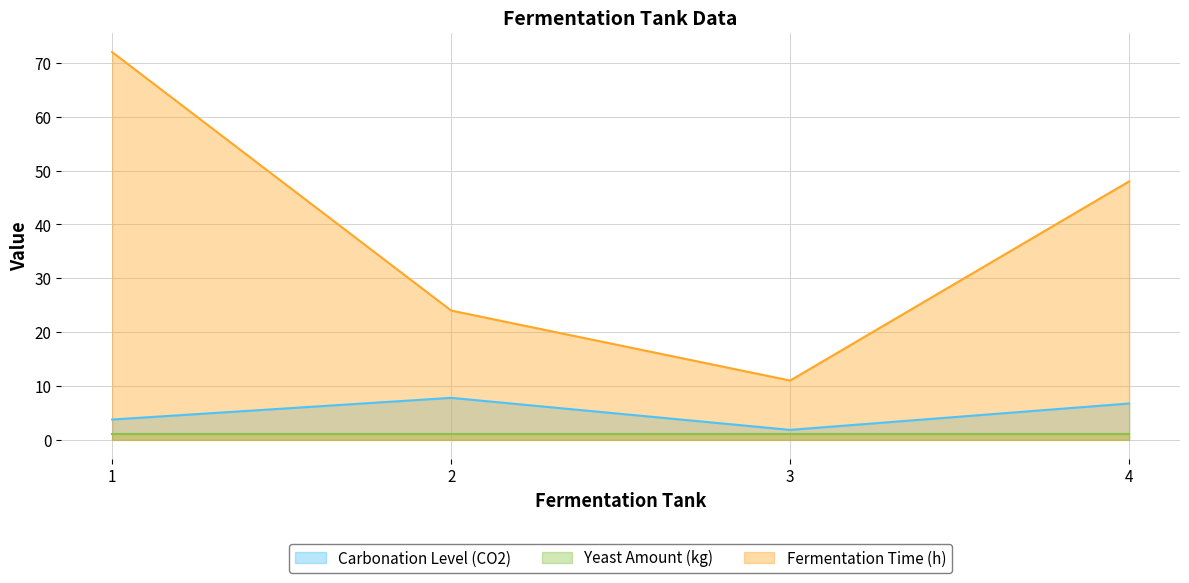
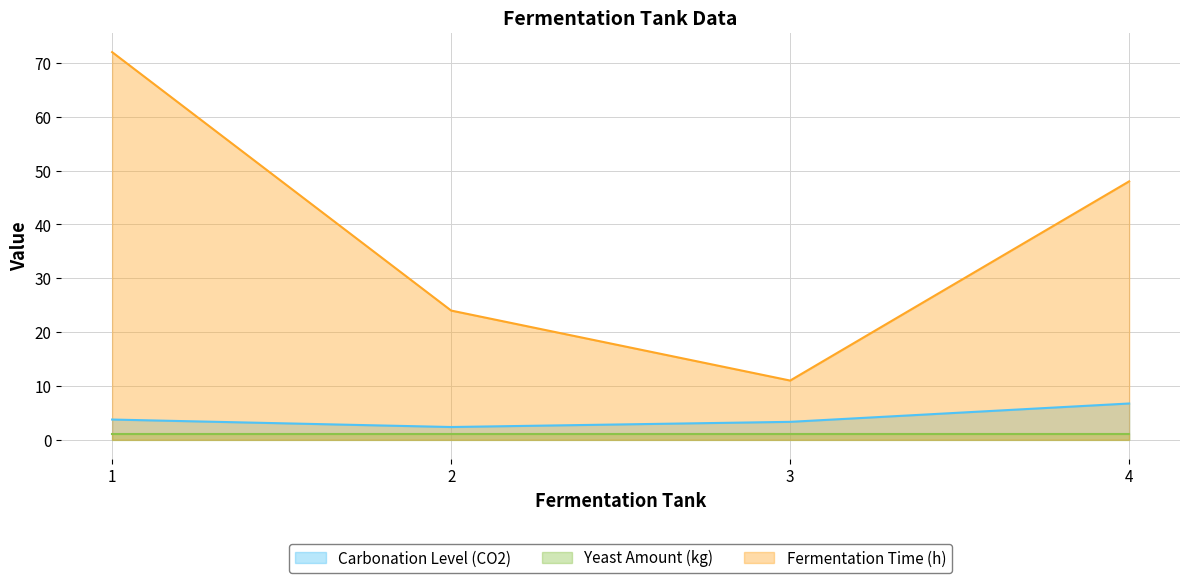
Carbonation Level (CO2), 2: 8 -> 2
Carbonation Level (CO2), 3: 2 -> 3
